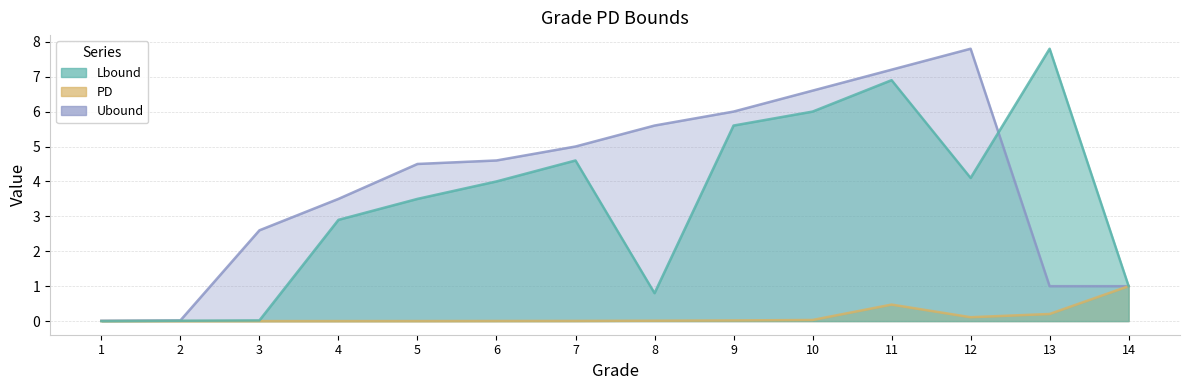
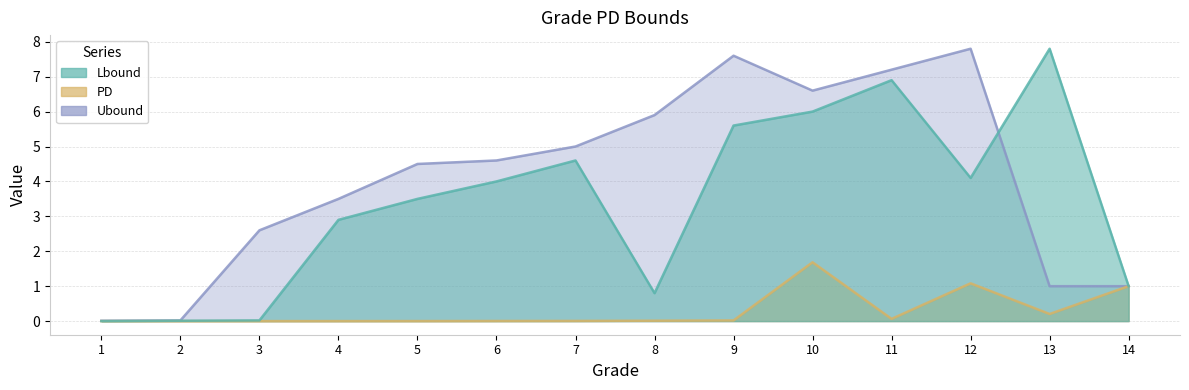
Ubound, 8: 5.6 -> 5.9
Ubound, 9: 6.0 -> 7.6
PD, 10: 0.0 -> 1.7
PD, 11: 0.5 -> 0.1
PD, 12: 0.1 -> 1.1
